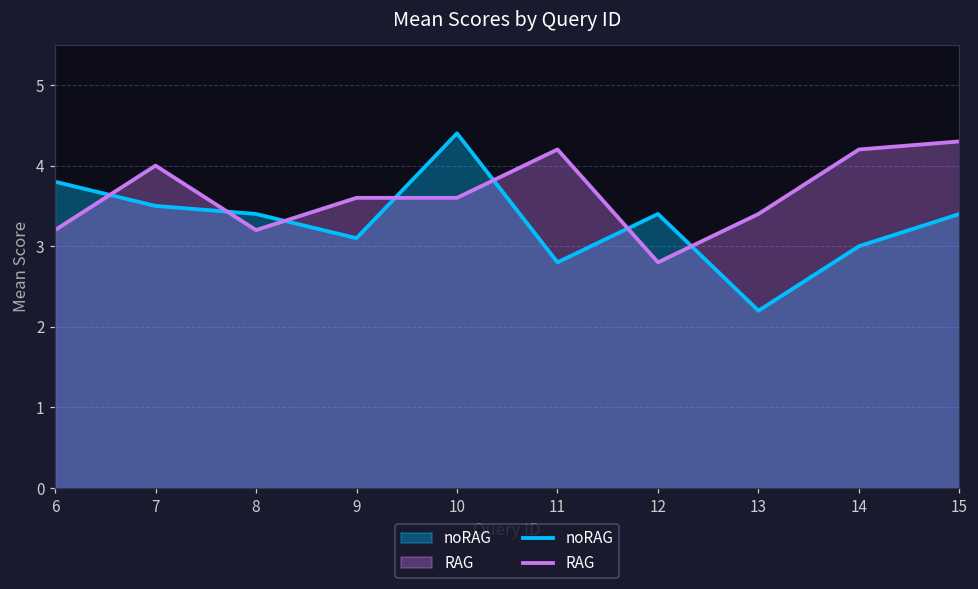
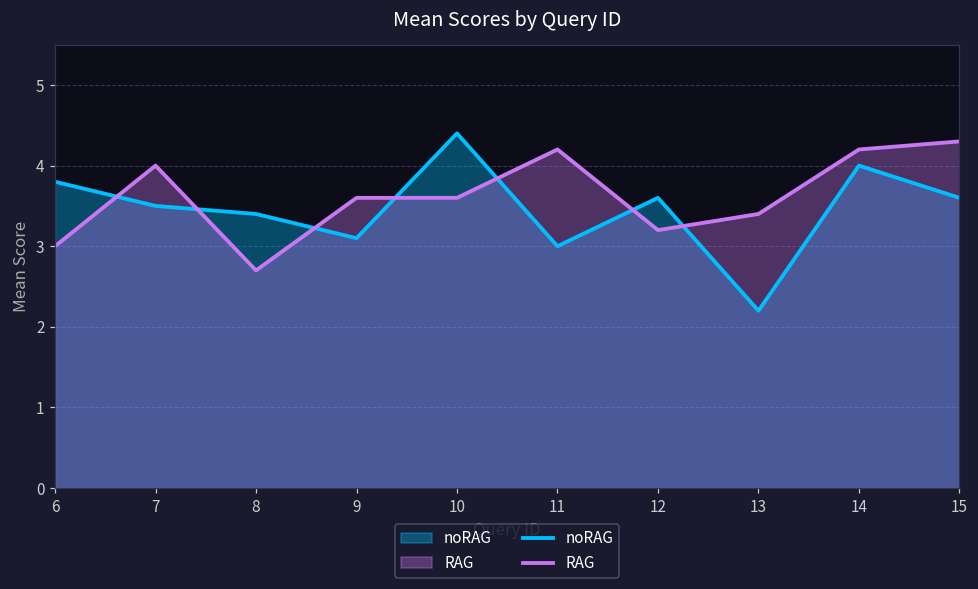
RAG, 6: 3.2 -> 3.0
RAG, 8: 3.2 -> 2.7
noRAG, 11: 2.8 -> 3.0
noRAG, 12: 3.4 -> 3.6
RAG, 12: 2.8 -> 3.2
noRAG, 14: 3 -> 4
noRAG, 15: 3.4 -> 3.6
